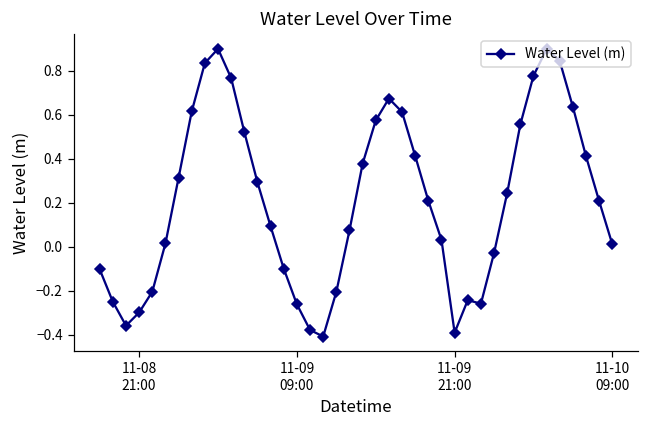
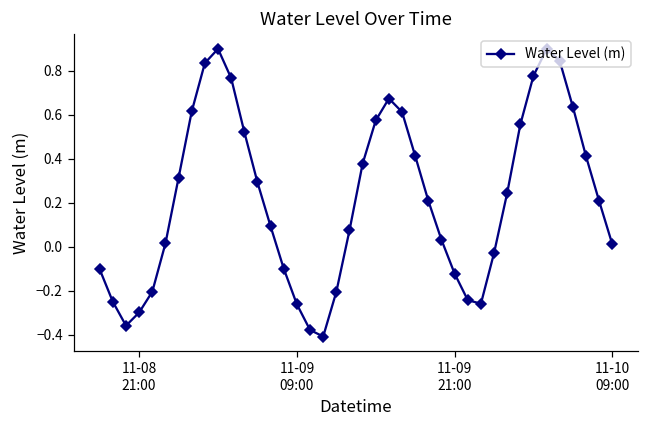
11-09 21:00: -0.39 -> -0.12
